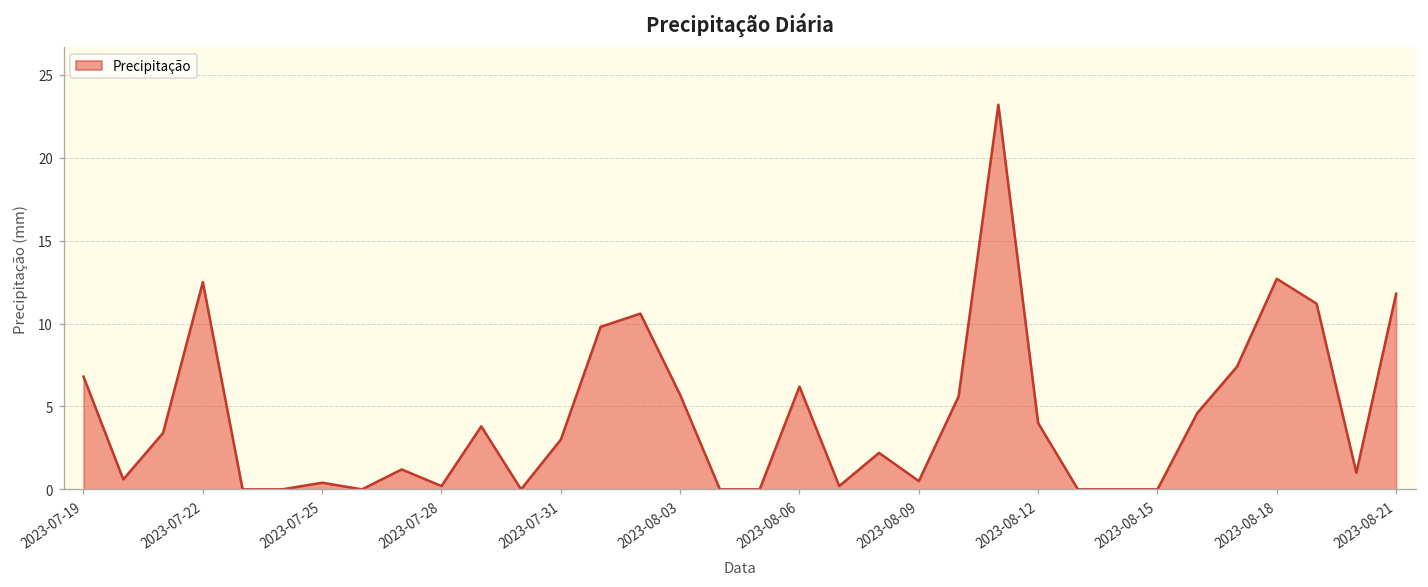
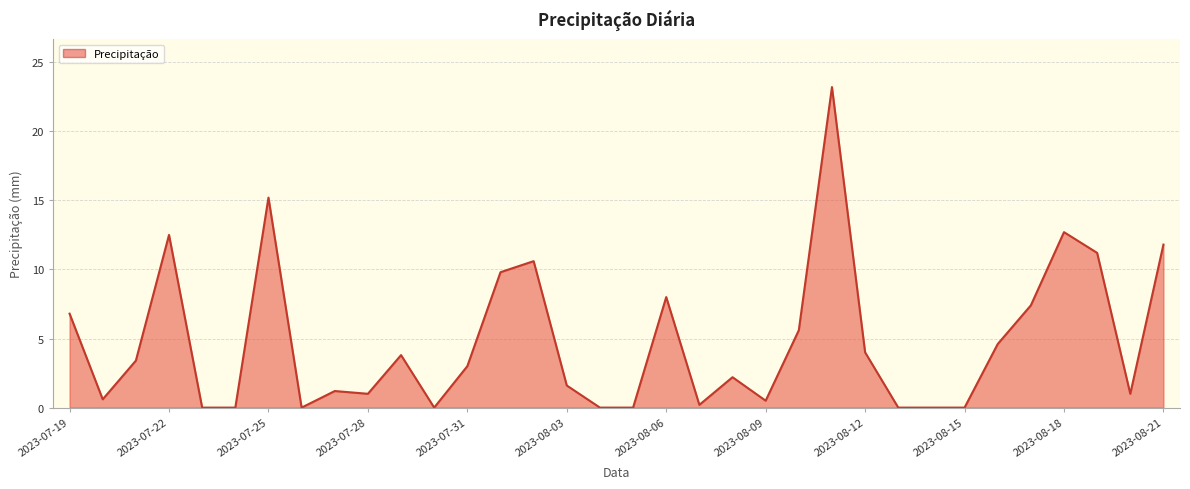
2023-07-25: 0.4 -> 15.2
2023-07-28: 0.2 -> 1.0
2023-08-03: 5.7 -> 1.6
2023-08-06: 6.2 -> 8.0
